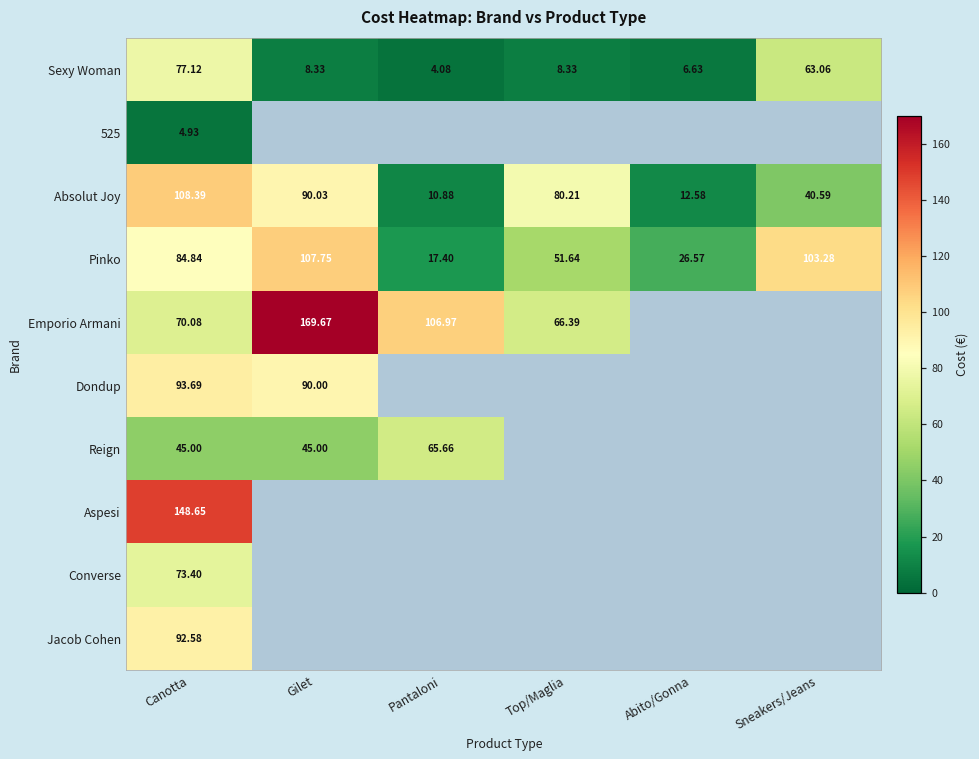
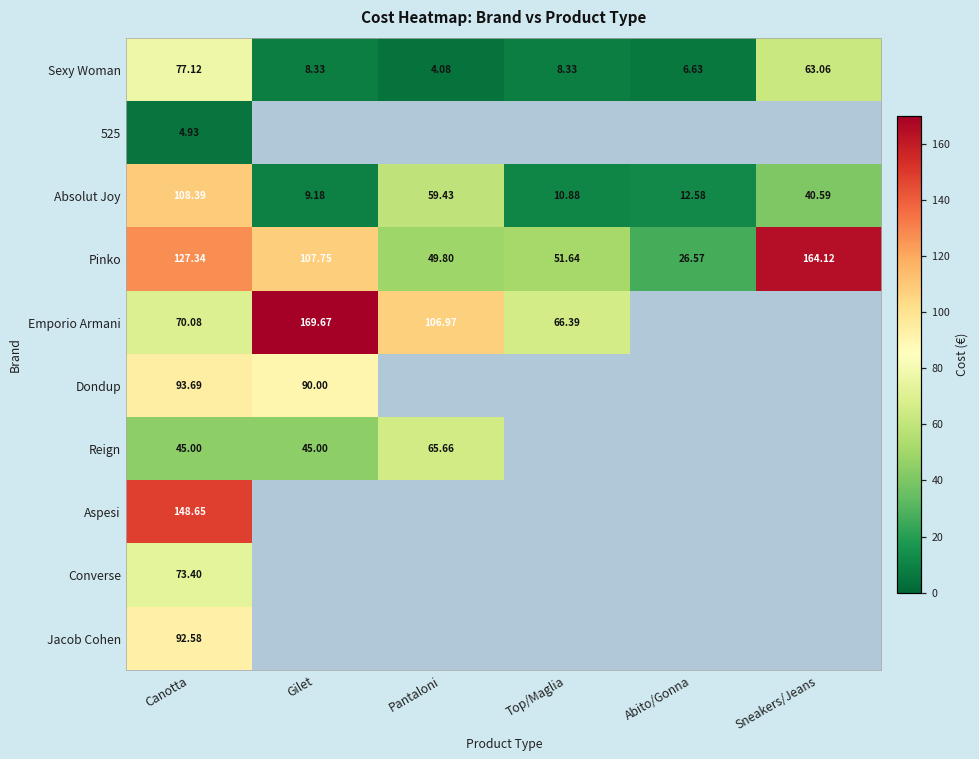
Absolut Joy, Gilet: 90.03 -> 9.18
Absolut Joy, Pantaloni: 10.88 -> 59.43
Absolut Joy, Top/Maglia: 80.21 -> 10.88
Pinko, Canotta: 84.84 -> 127.34
Pinko, Pantaloni: 17.40 -> 49.80
Pinko, Sneakers/Jeans: 103.28 -> 164.12
